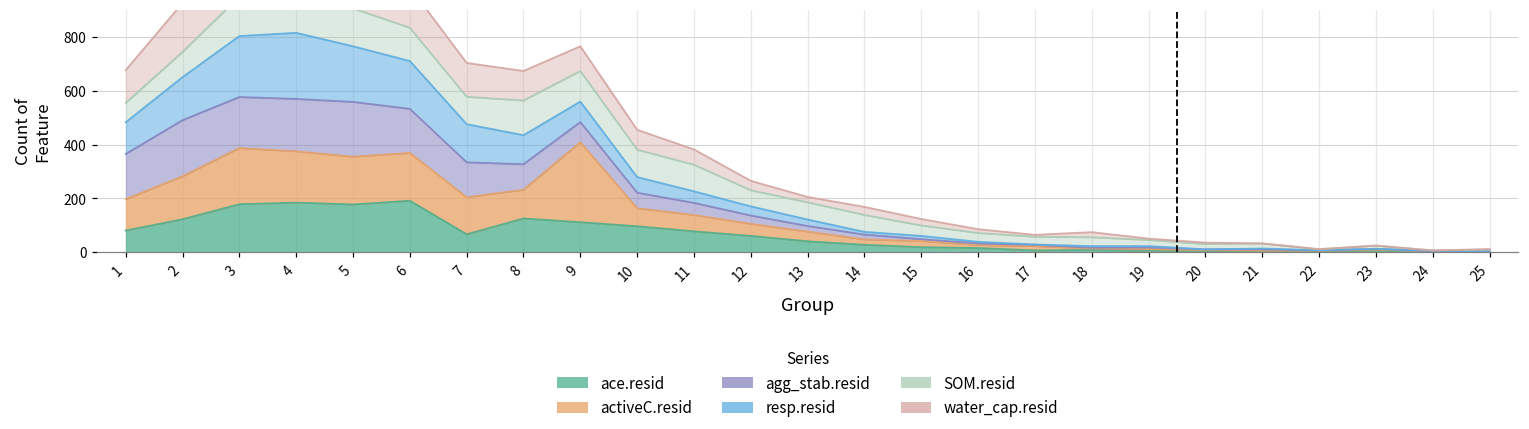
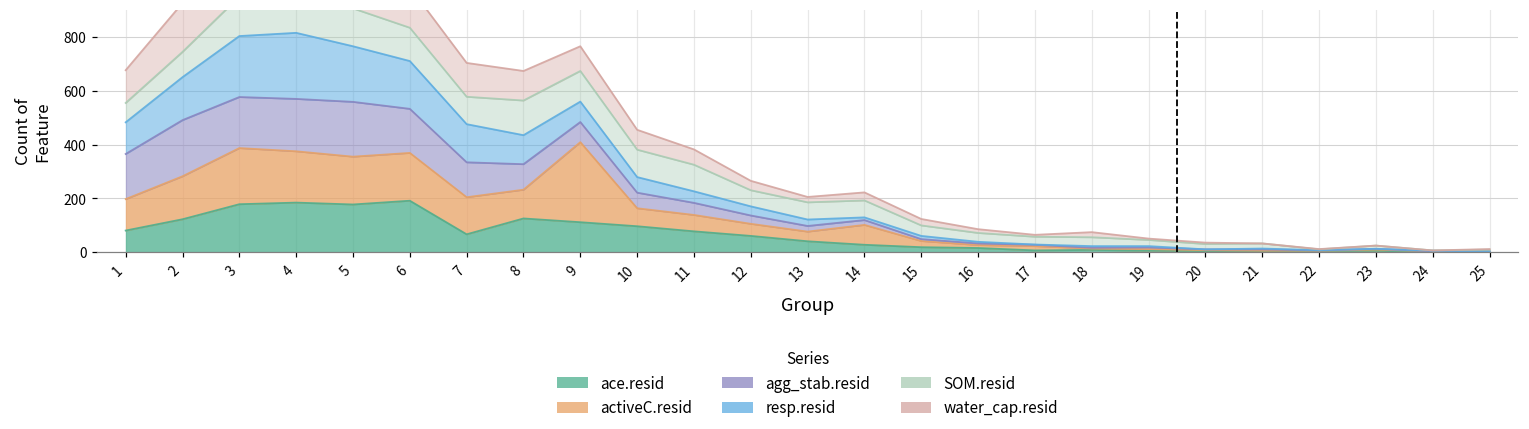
activeC.resid, 14: 20 -> 70
